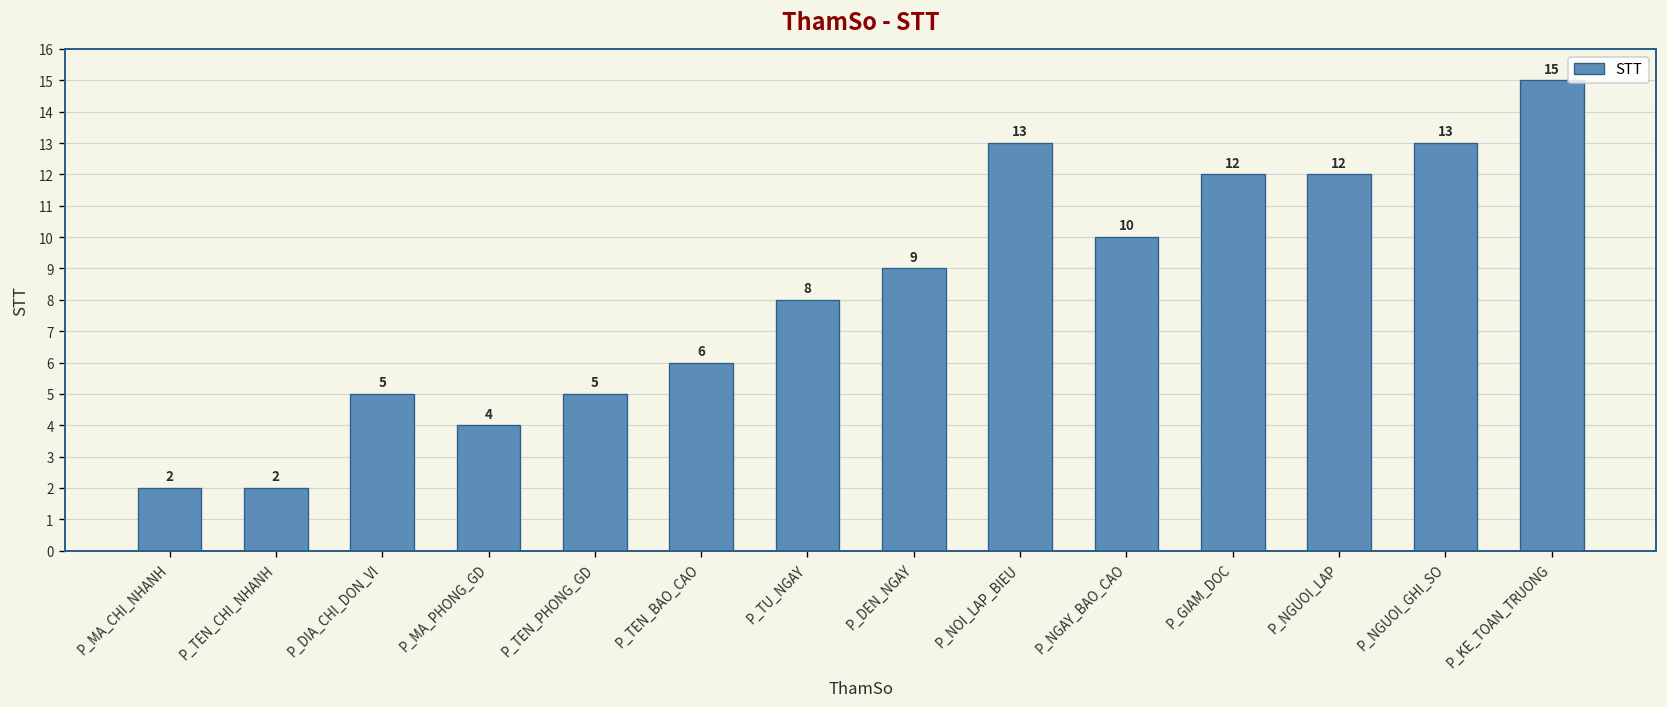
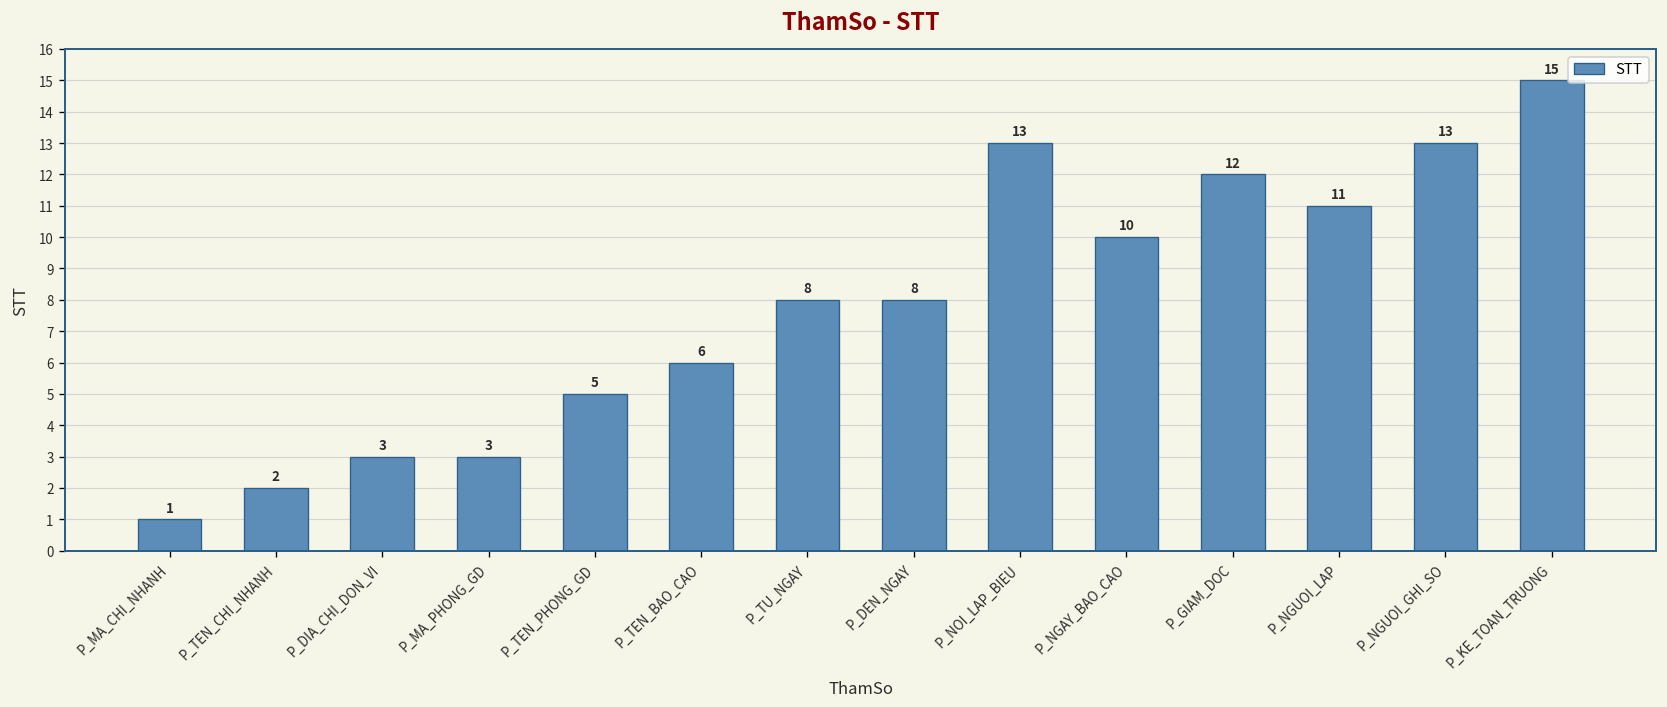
P_MA_CHI_NHANH: 2 -> 1
P_DIA_CHI_DON_VI: 5 -> 3
P_MA_PHONG_GD: 4 -> 3
P_DEN_NGAY: 9 -> 8
P_NGUOI_LAP: 12 -> 11
